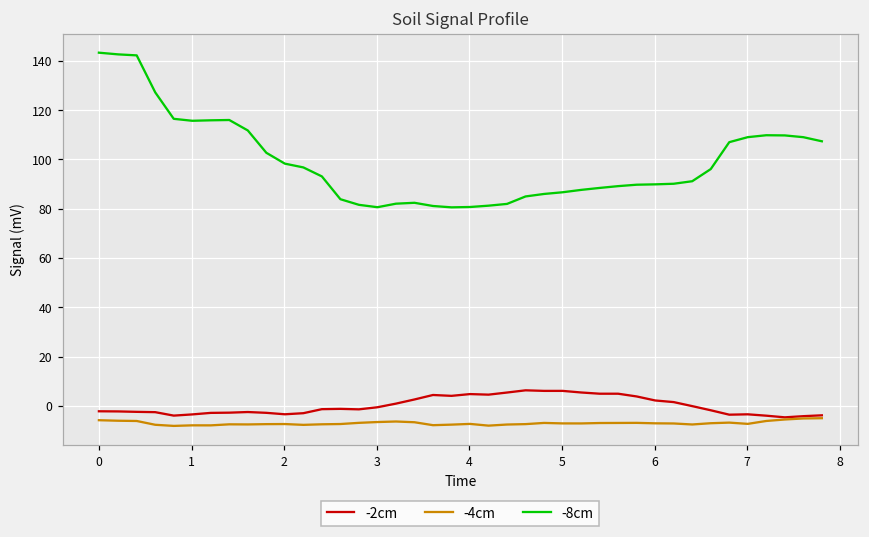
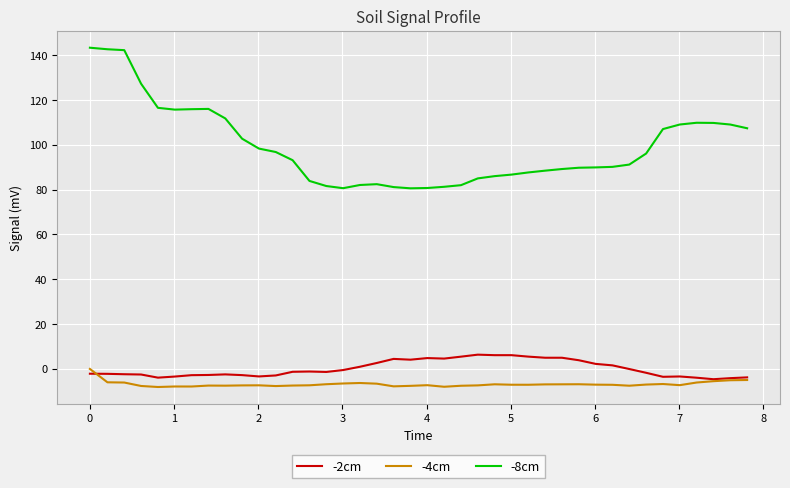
-4cm, 0: -6 -> 0
